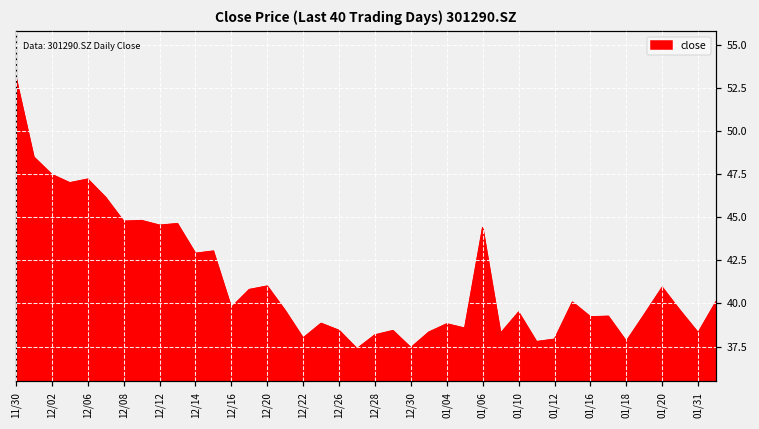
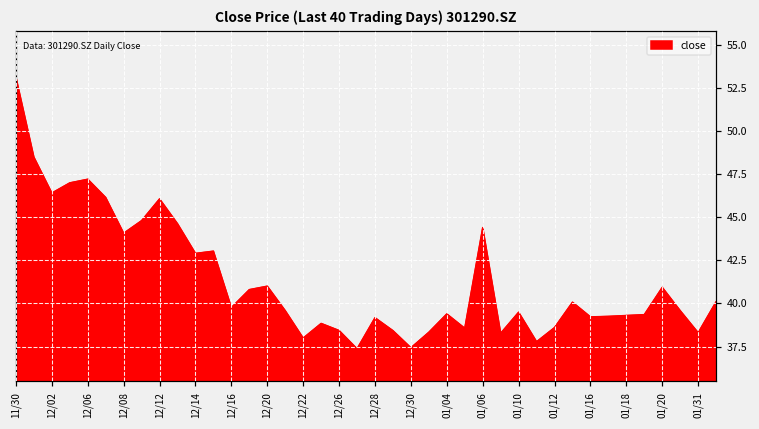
12/02: 47.5 -> 46.4
12/08: 44.8 -> 44.1
12/12: 44.5 -> 46.1
12/28: 38.2 -> 39.2
01/04: 38.8 -> 39.4
01/12: 37.9 -> 38.6
01/18: 37.8 -> 39.3
